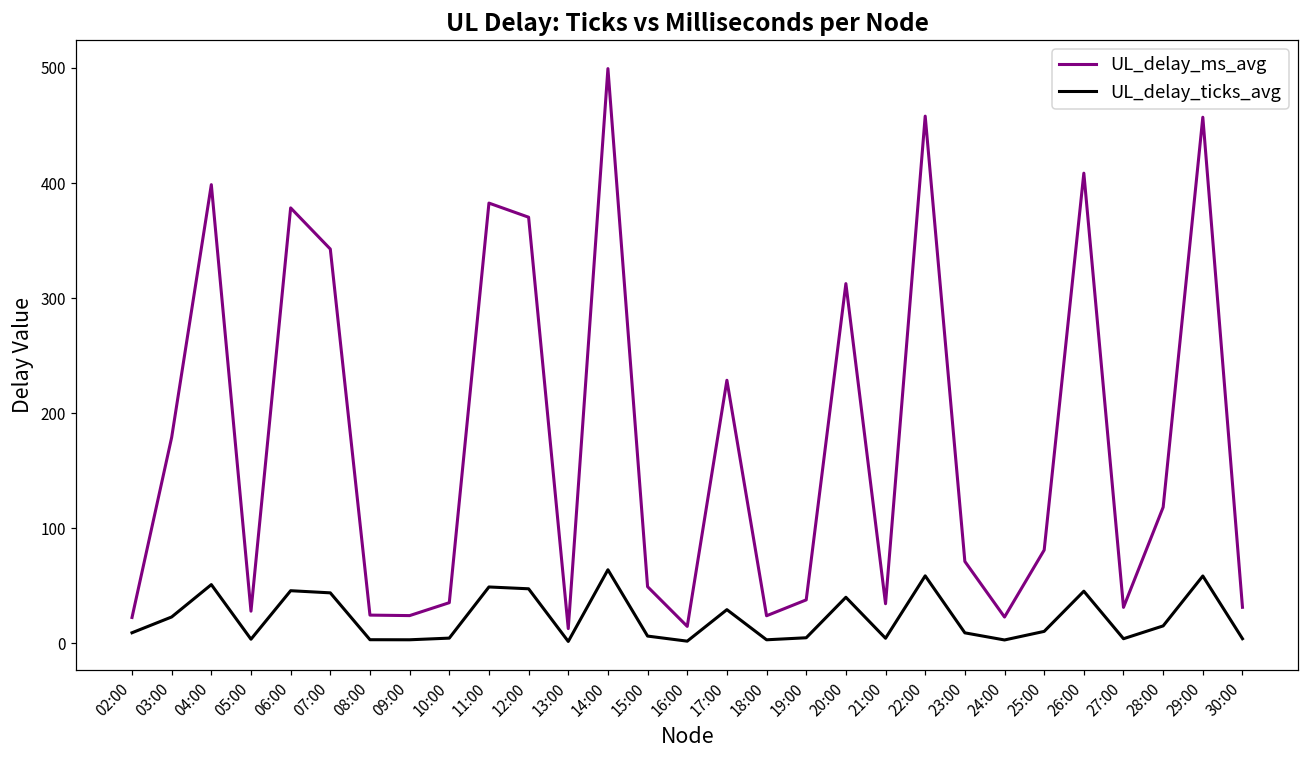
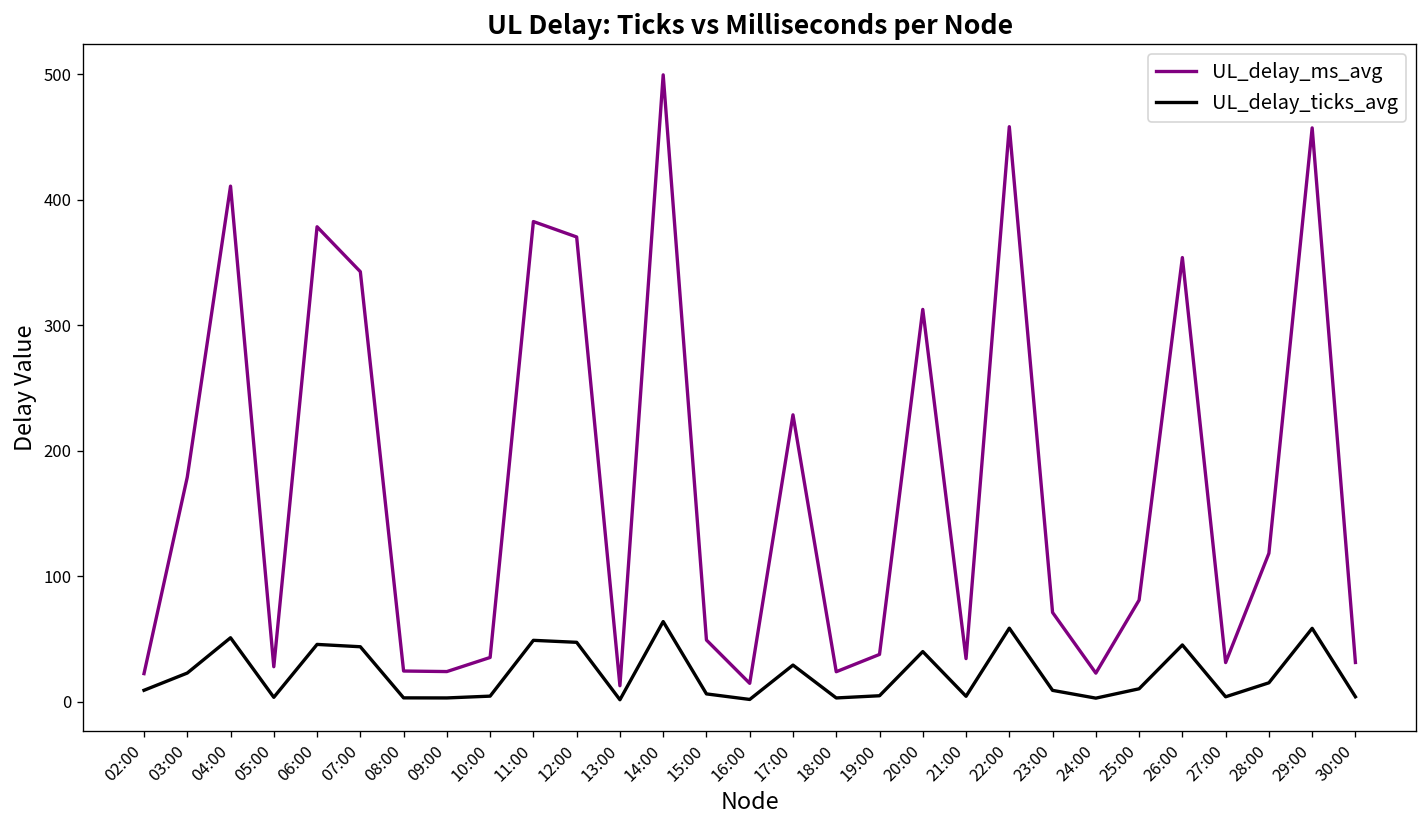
UL_delay_ms_avg, 04:00: 399 -> 411
UL_delay_ms_avg, 26:00: 409 -> 354
